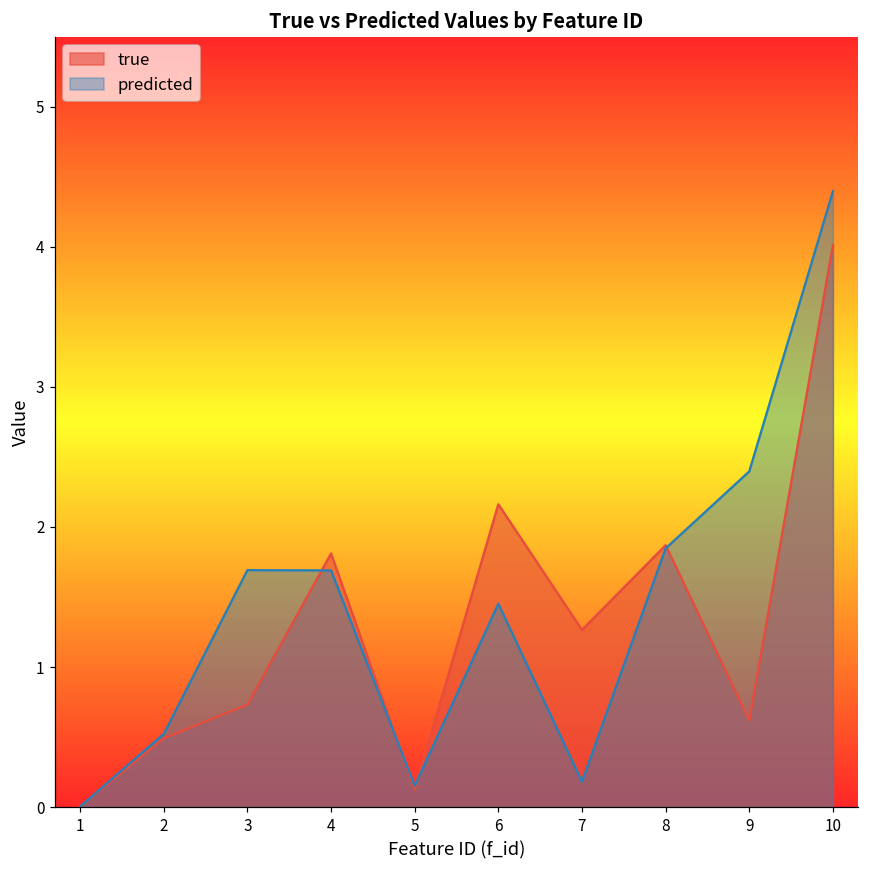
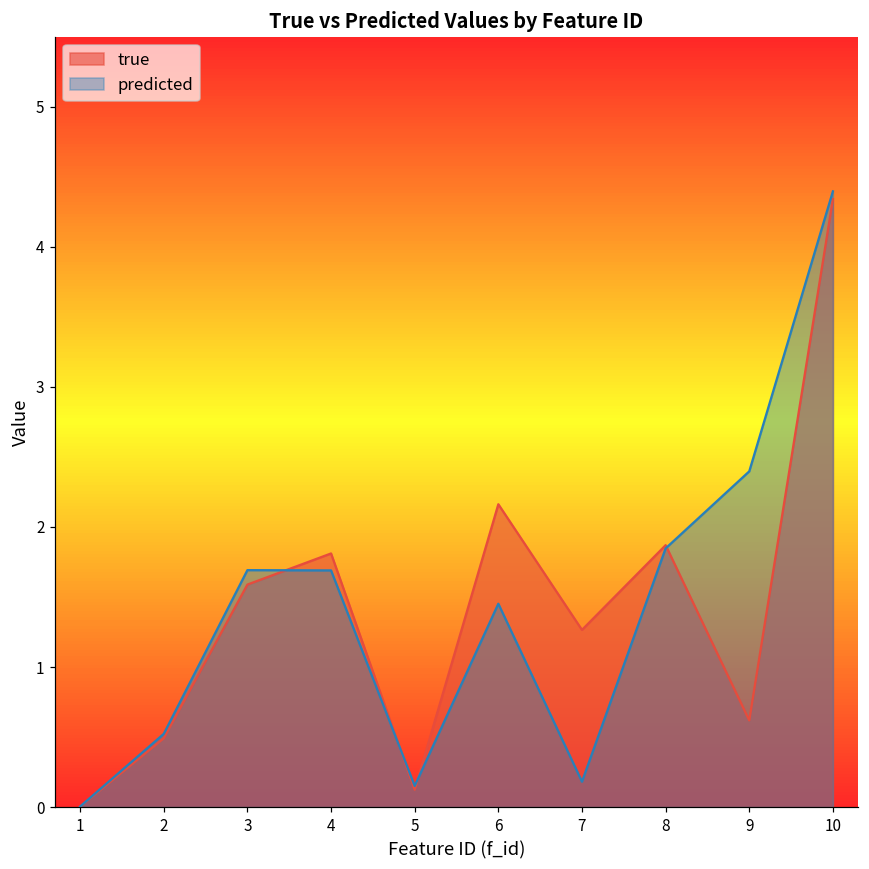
true, 3: 0.73 -> 1.59
true, 10: 4.01 -> 4.34
